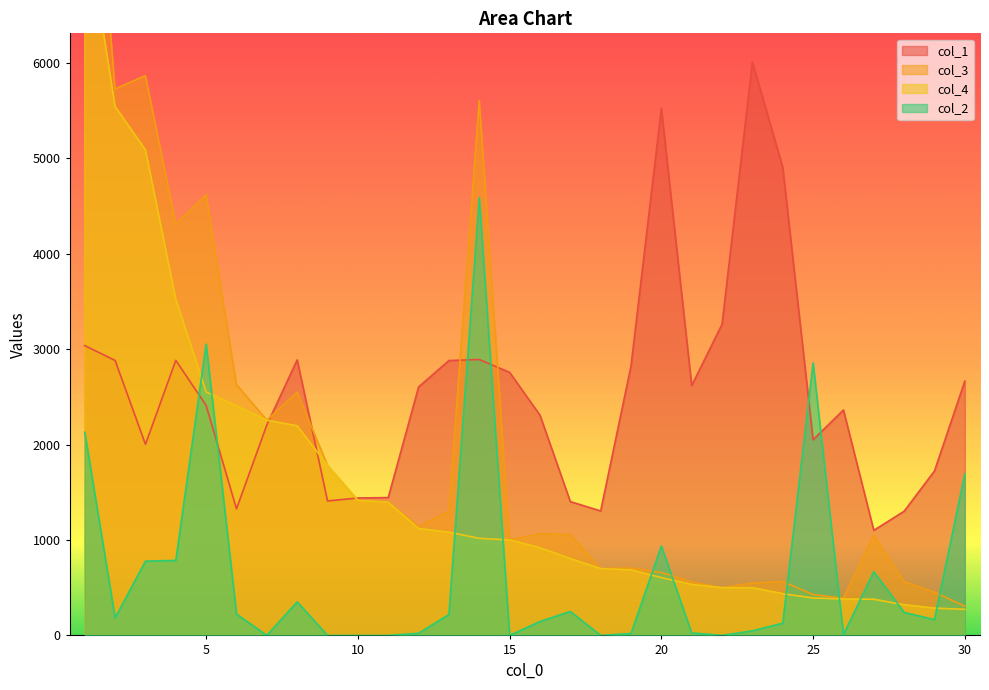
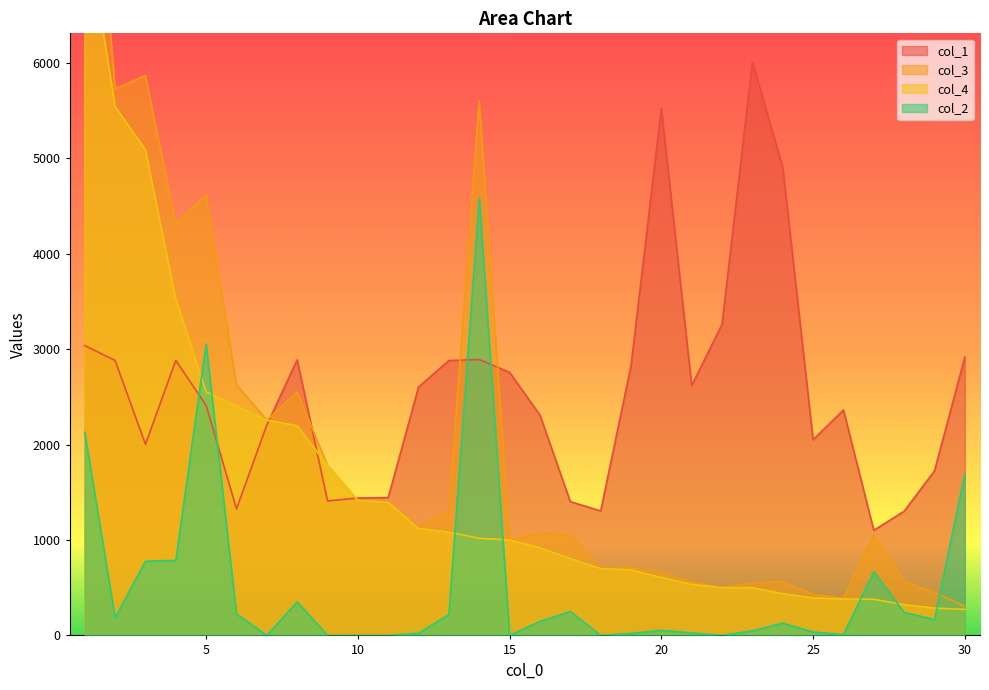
col_2, 20: 900 -> 100
col_2, 25: 2900 -> 0
col_1, 30: 2700 -> 2900
